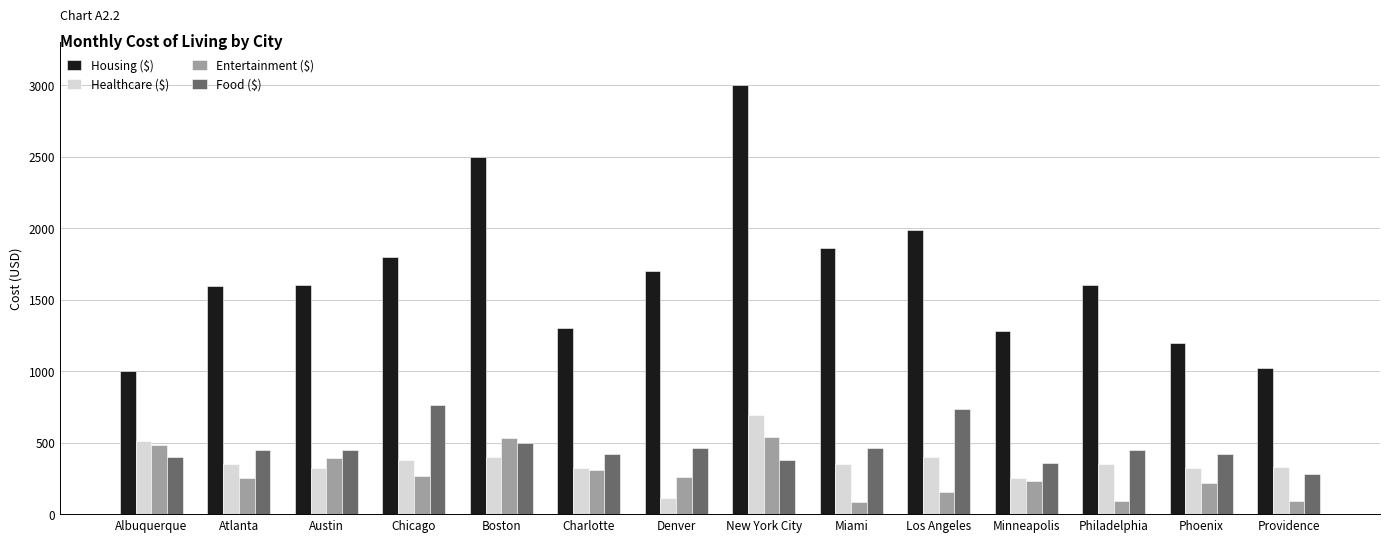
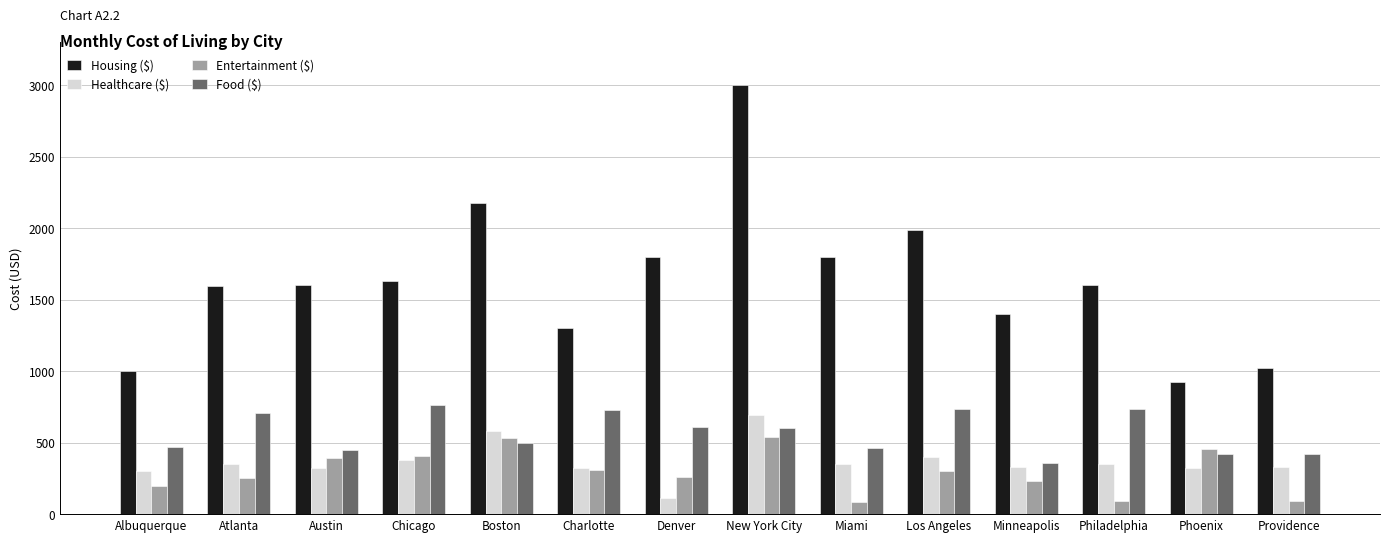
Healthcare ($), Albuquerque: 510 -> 300
Entertainment ($), Albuquerque: 490 -> 200
Food ($), Albuquerque: 400 -> 470
Food ($), Atlanta: 450 -> 710
Housing ($), Chicago: 1800 -> 1630
Entertainment ($), Chicago: 270 -> 410
Housing ($), Boston: 2500 -> 2180
Healthcare ($), Boston: 400 -> 580
Food ($), Charlotte: 420 -> 730
Housing ($), Denver: 1700 -> 1800
Food ($), Denver: 460 -> 610
Food ($), New York City: 380 -> 600
Housing ($), Miami: 1860 -> 1800
Entertainment ($), Los Angeles: 150 -> 300
Housing ($), Minneapolis: 1280 -> 1400
Healthcare ($), Minneapolis: 260 -> 330
Food ($), Philadelphia: 450 -> 740
Housing ($), Phoenix: 1200 -> 930
Entertainment ($), Phoenix: 220 -> 450
Food ($), Providence: 280 -> 420
